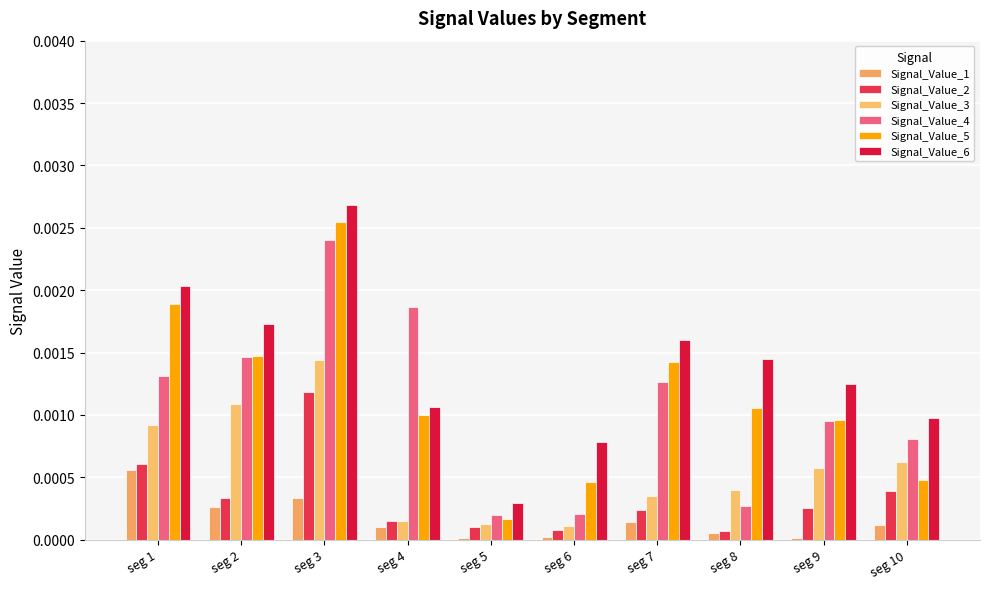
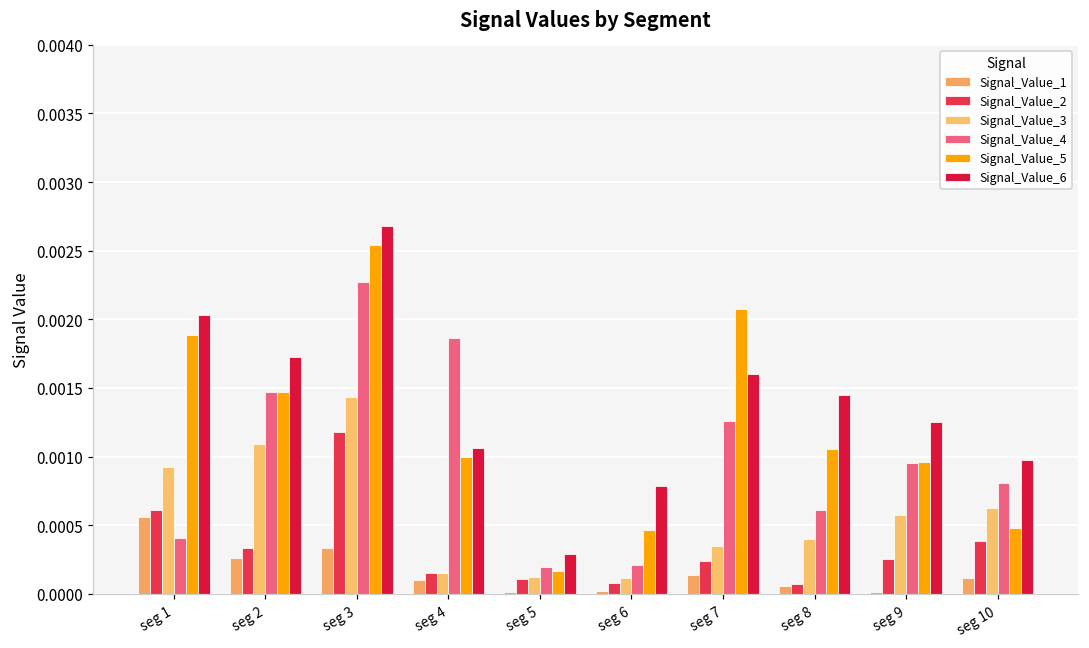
Signal_Value_4, seg 1: 0.00132 -> 0.00041
Signal_Value_4, seg 3: 0.00240 -> 0.00227
Signal_Value_5, seg 7: 0.00142 -> 0.00207
Signal_Value_4, seg 8: 0.00027 -> 0.00061
